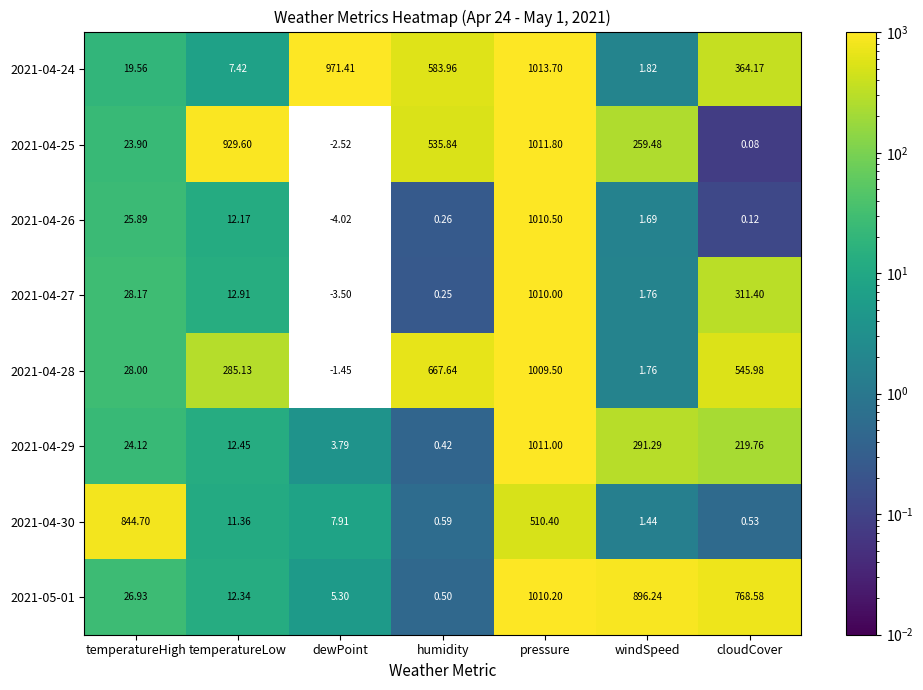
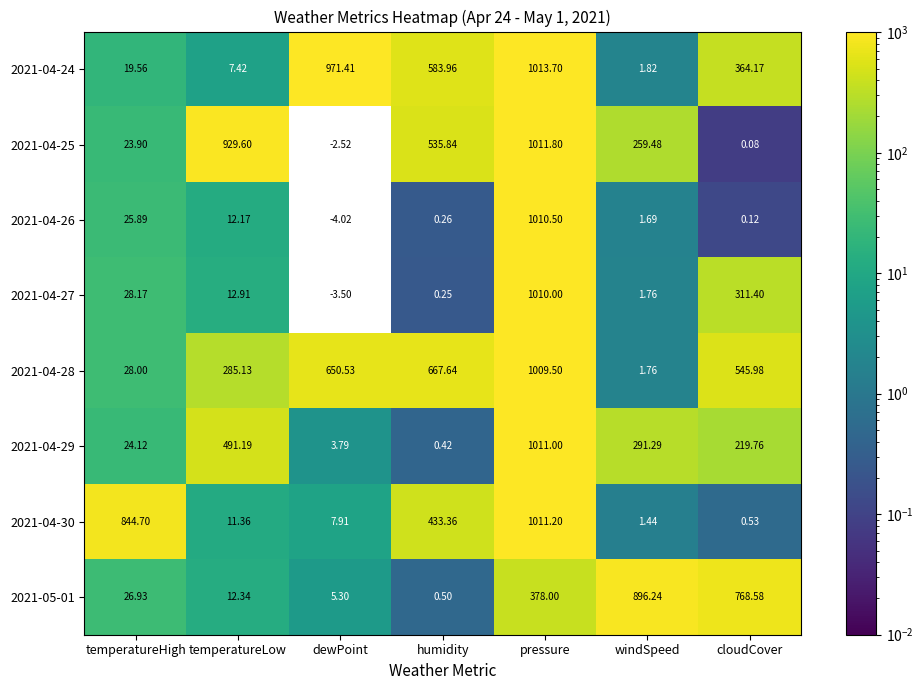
2021-04-28, dewPoint: -1.45 -> 650.53
2021-04-29, temperatureLow: 12.45 -> 491.19
2021-04-30, humidity: 0.59 -> 433.36
2021-04-30, pressure: 510.40 -> 1011.20
2021-05-01, pressure: 1010.20 -> 378.00
